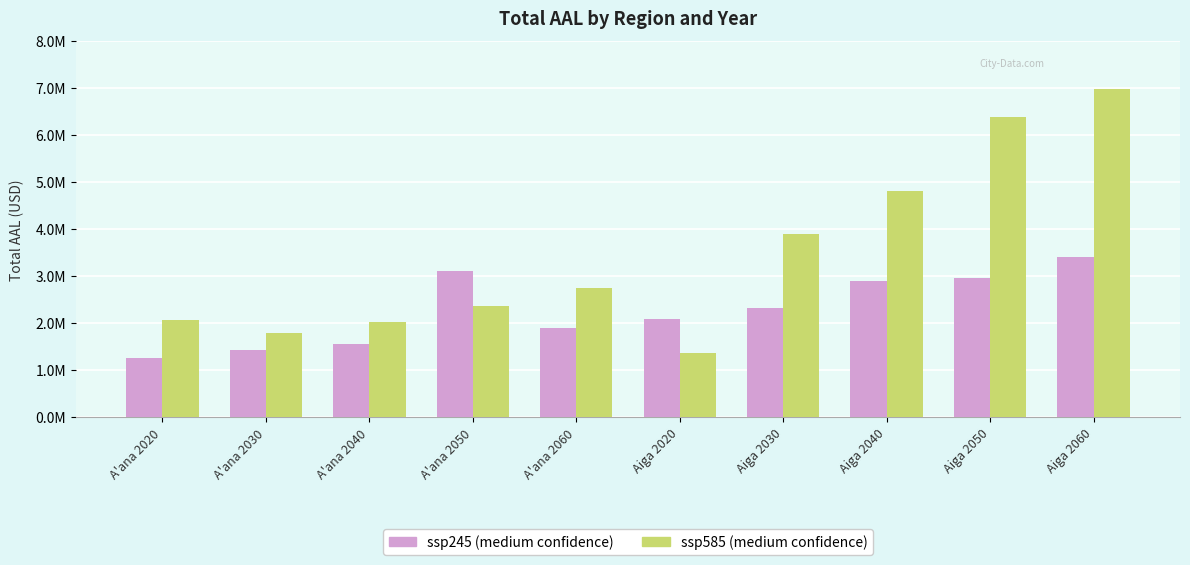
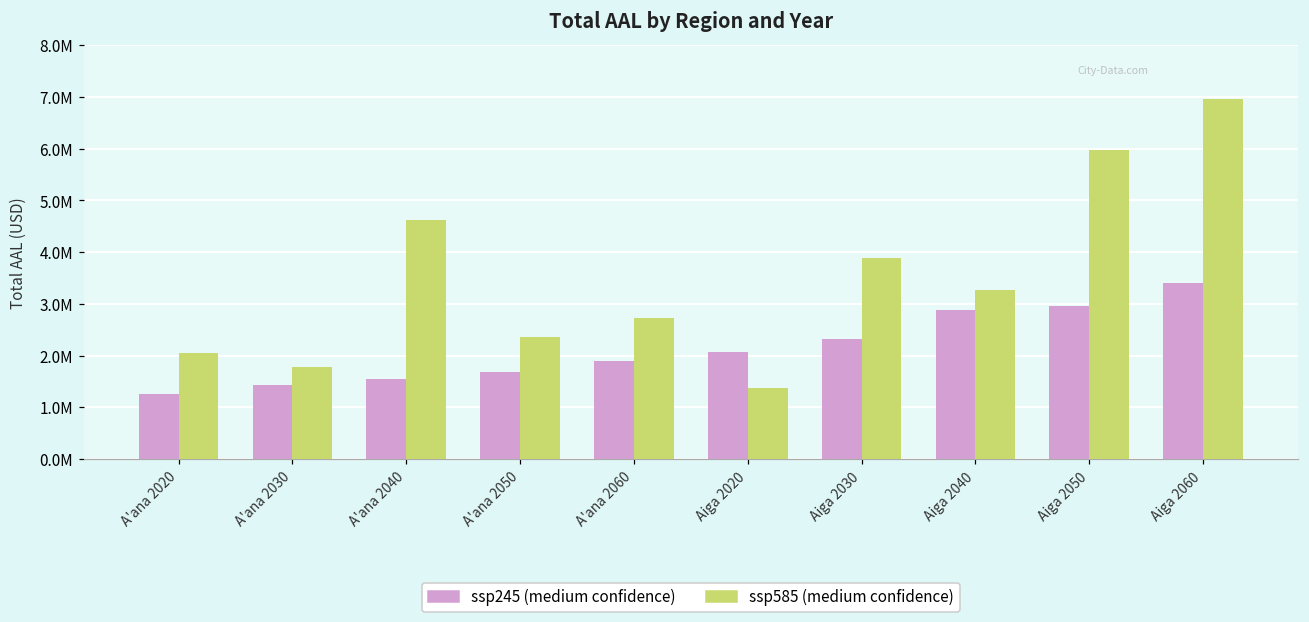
ssp585 (medium confidence), A'ana 2040: 2000000 -> 4600000
ssp245 (medium confidence), A'ana 2050: 3100000 -> 1700000
ssp585 (medium confidence), Aiga 2040: 4800000 -> 3300000
ssp585 (medium confidence), Aiga 2050: 6400000 -> 6000000
